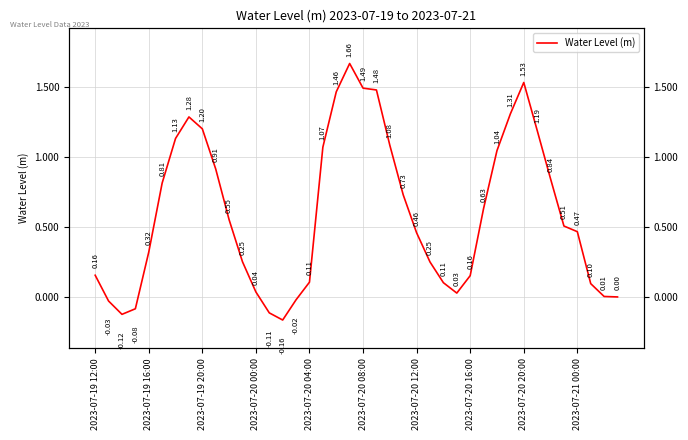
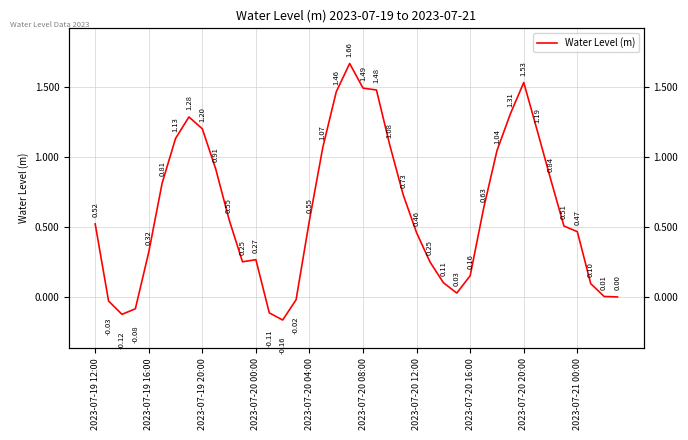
2023-07-19 12:00: 0.16 -> 0.52
2023-07-20 00:00: 0.04 -> 0.27
2023-07-20 04:00: 0.11 -> 0.55
